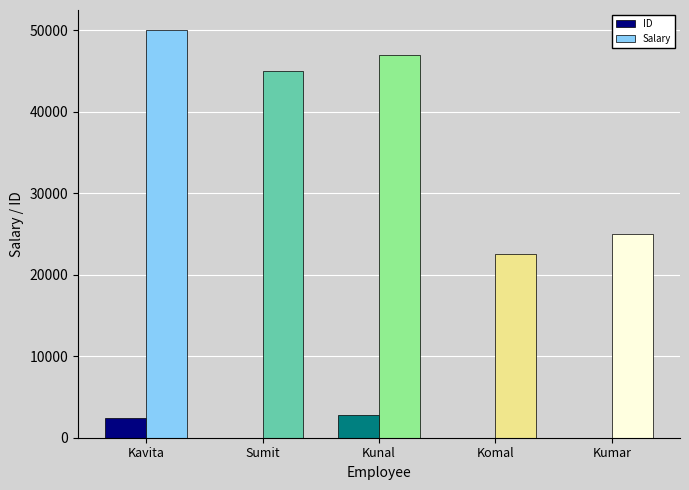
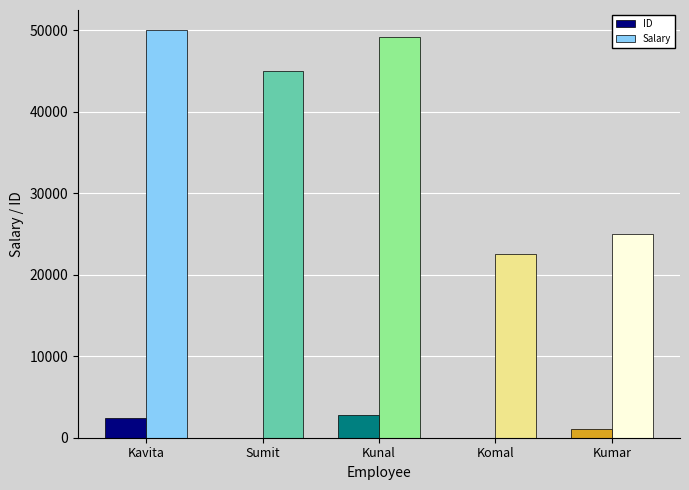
Salary, Kunal: 47000 -> 49000
ID, Kumar: 0 -> 1000
